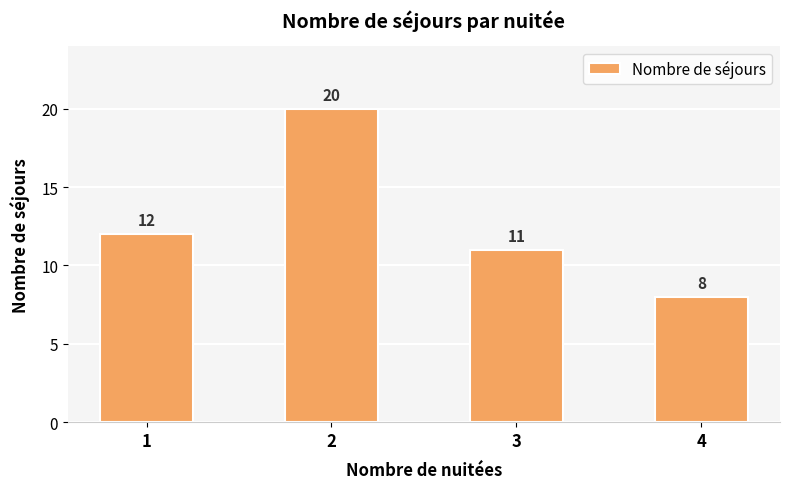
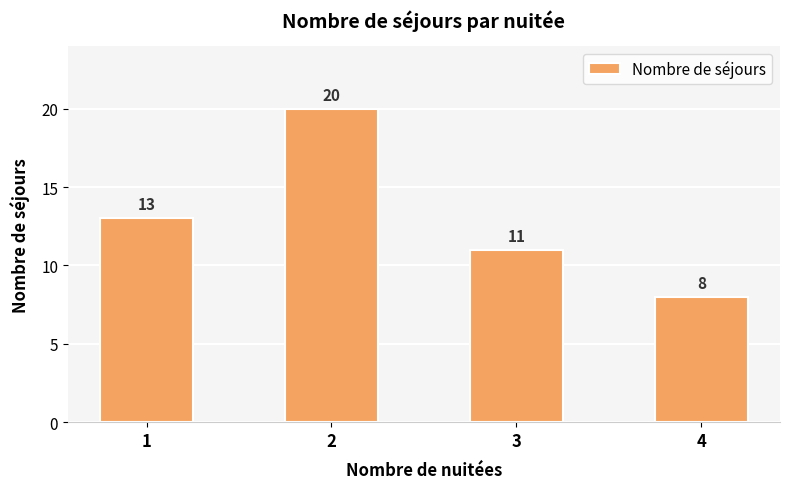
1: 12 -> 13
